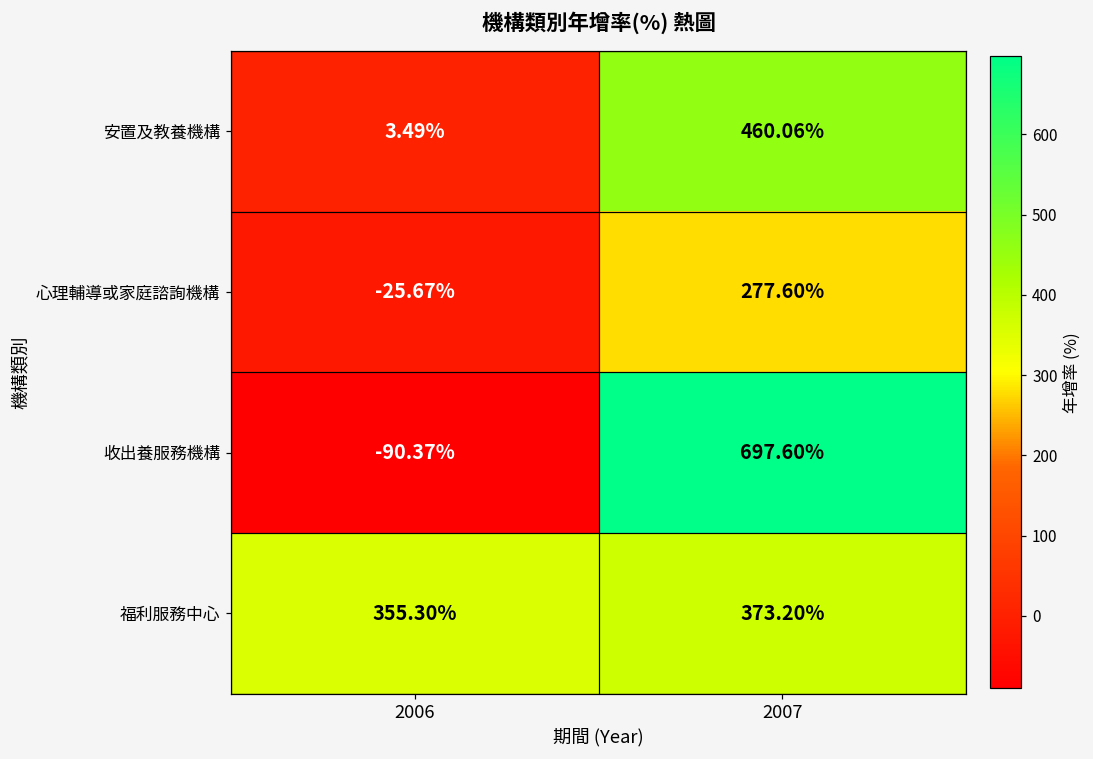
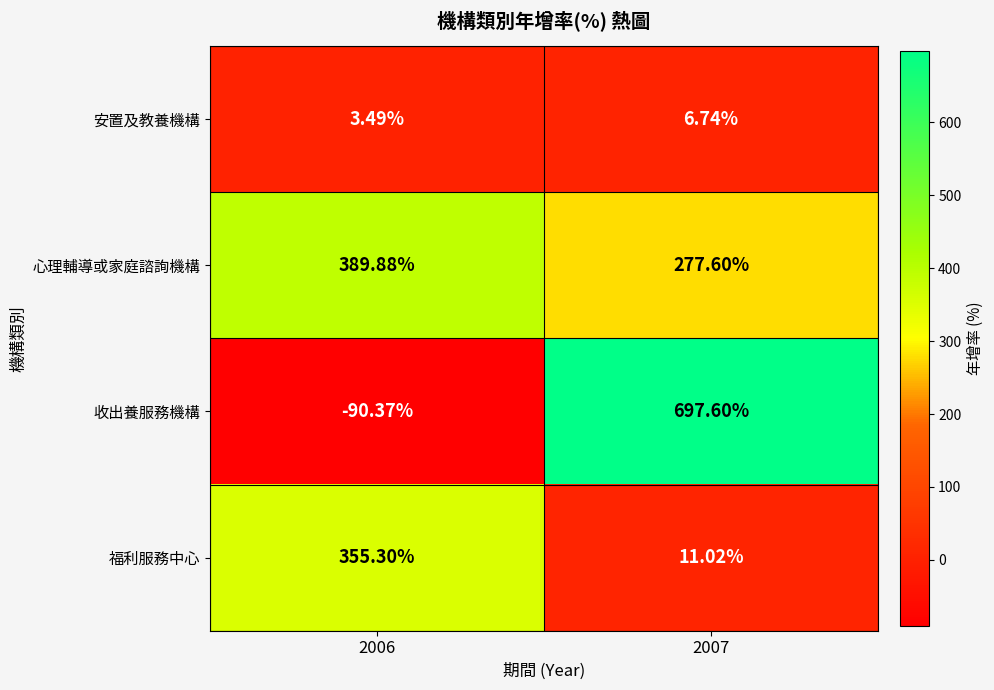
安置及教養機構, 2007: 460.06% -> 6.74%
心理輔導或家庭諮詢機構, 2006: -25.67% -> 389.88%
福利服務中心, 2007: 373.20% -> 11.02%
